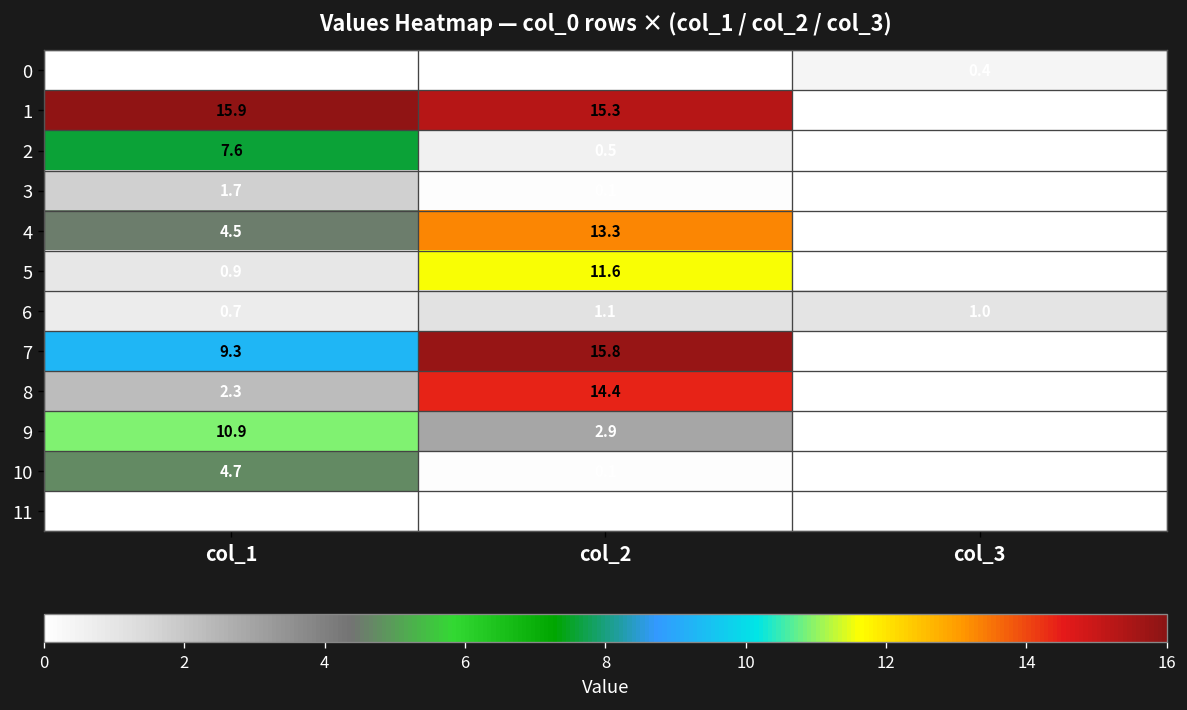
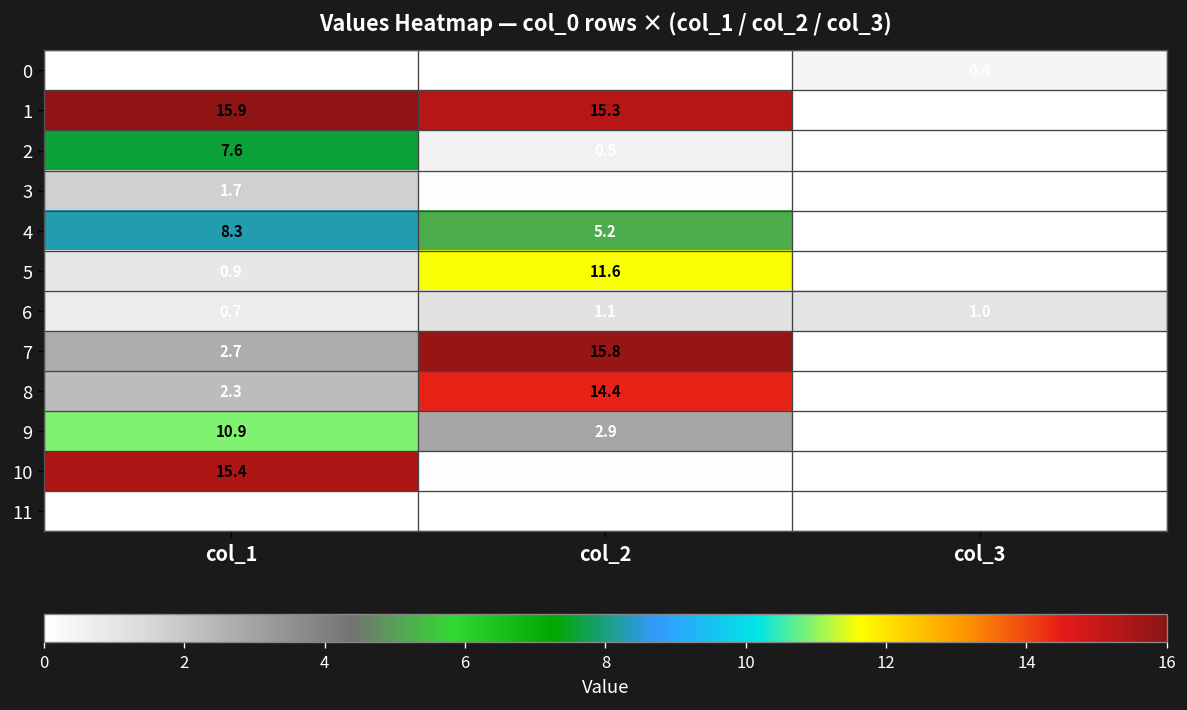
4, col_1: 4.5 -> 8.3
4, col_2: 13.3 -> 5.2
7, col_1: 9.3 -> 2.7
10, col_1: 4.7 -> 15.4
